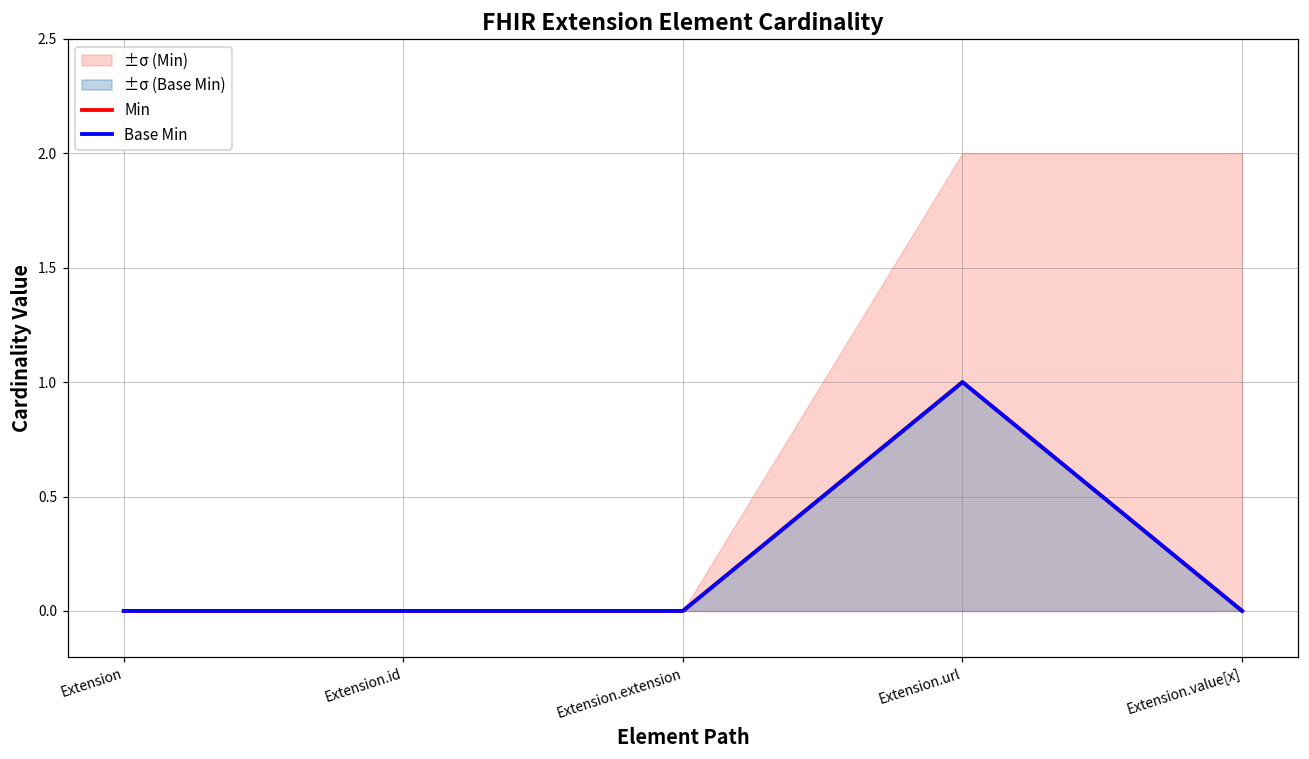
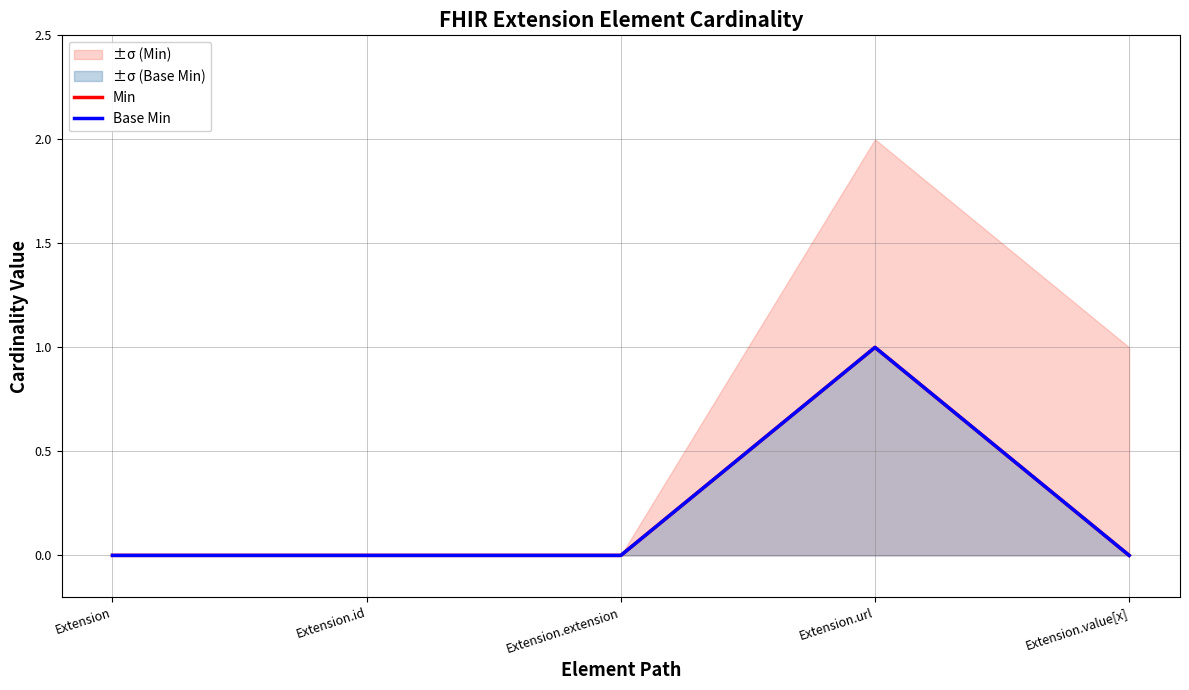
±σ (Min), Extension.value[x]: 2 -> 1
